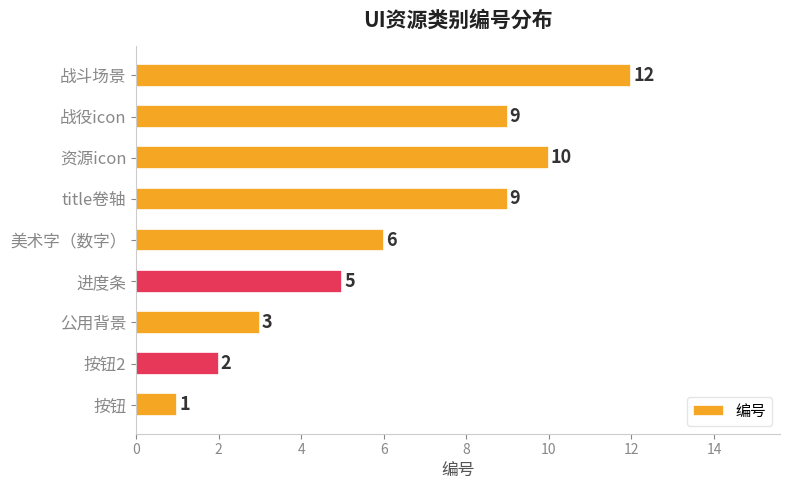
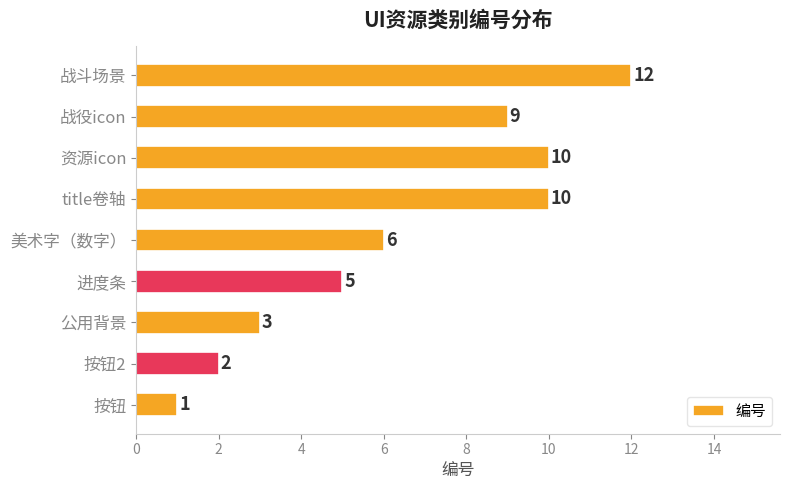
title卷轴: 9 -> 10
